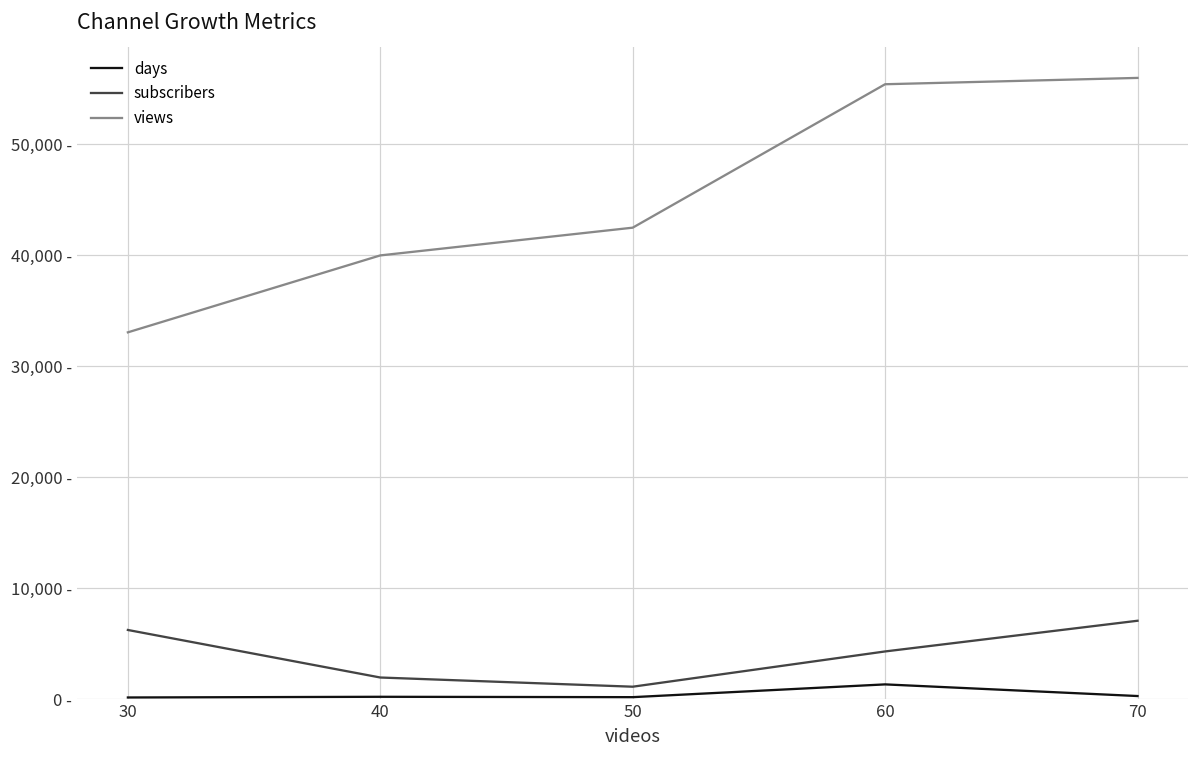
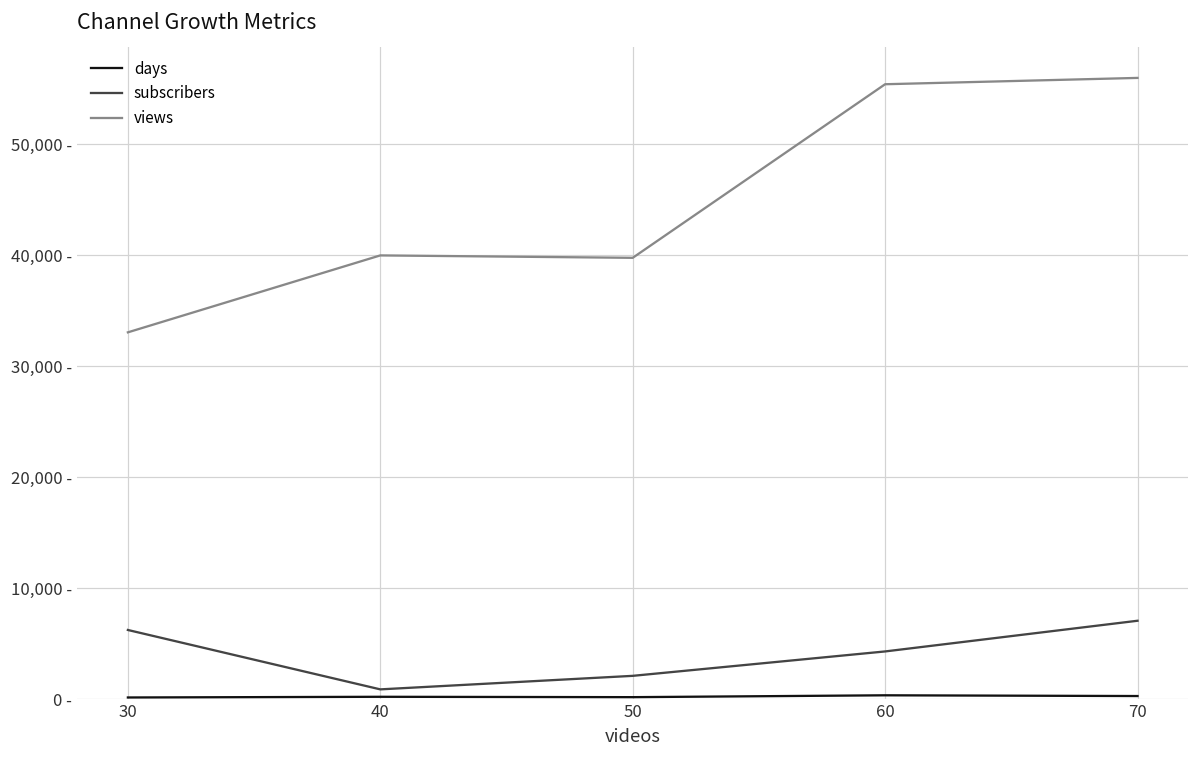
subscribers, 40: 2,000 - -> 900 -
subscribers, 50: 1,100 - -> 2,100 -
views, 50: 42,500 - -> 39,800 -
days, 60: 1,300 - -> 300 -
